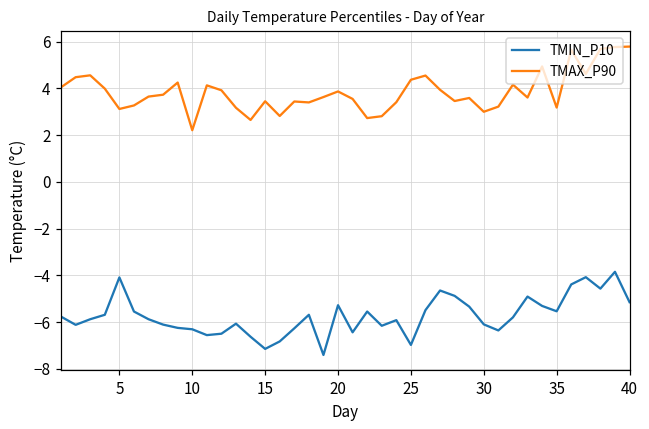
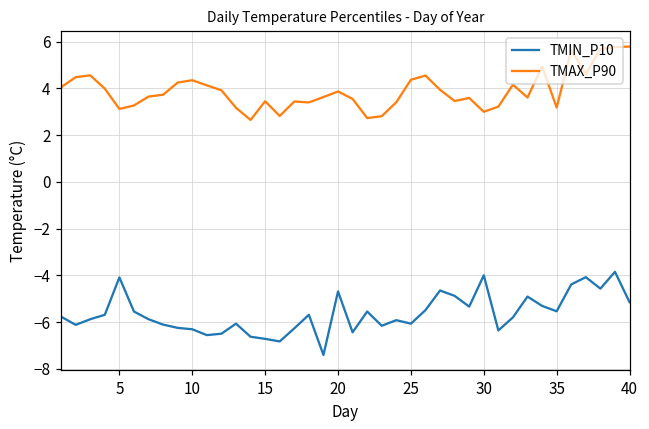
TMAX_P90, 10: 2.2 -> 4.4
TMIN_P10, 15: -7.2 -> -6.7
TMIN_P10, 20: -5.3 -> -4.7
TMIN_P10, 25: -7.0 -> -6.1
TMIN_P10, 30: -6.1 -> -4.0
